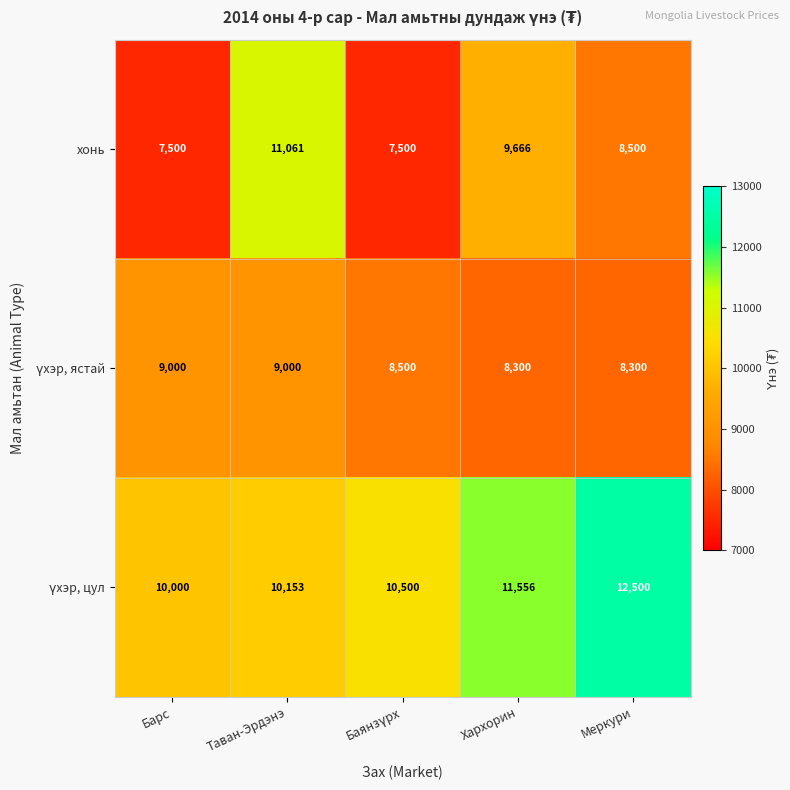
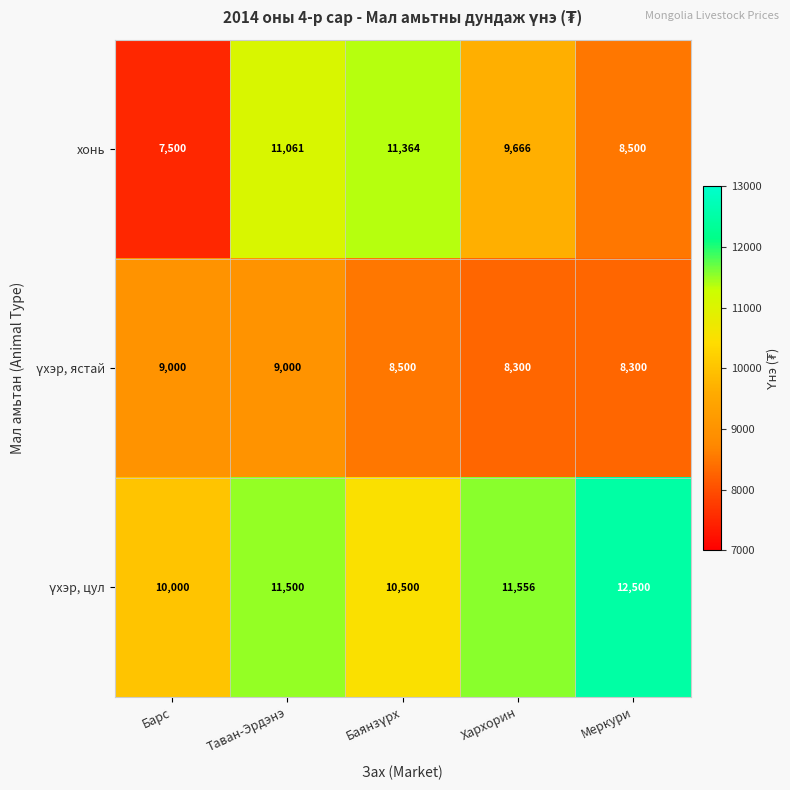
хонь, Баянзүрх: 7,500 -> 11,364
үхэр, цул, Таван-Эрдэнэ: 10,153 -> 11,500
